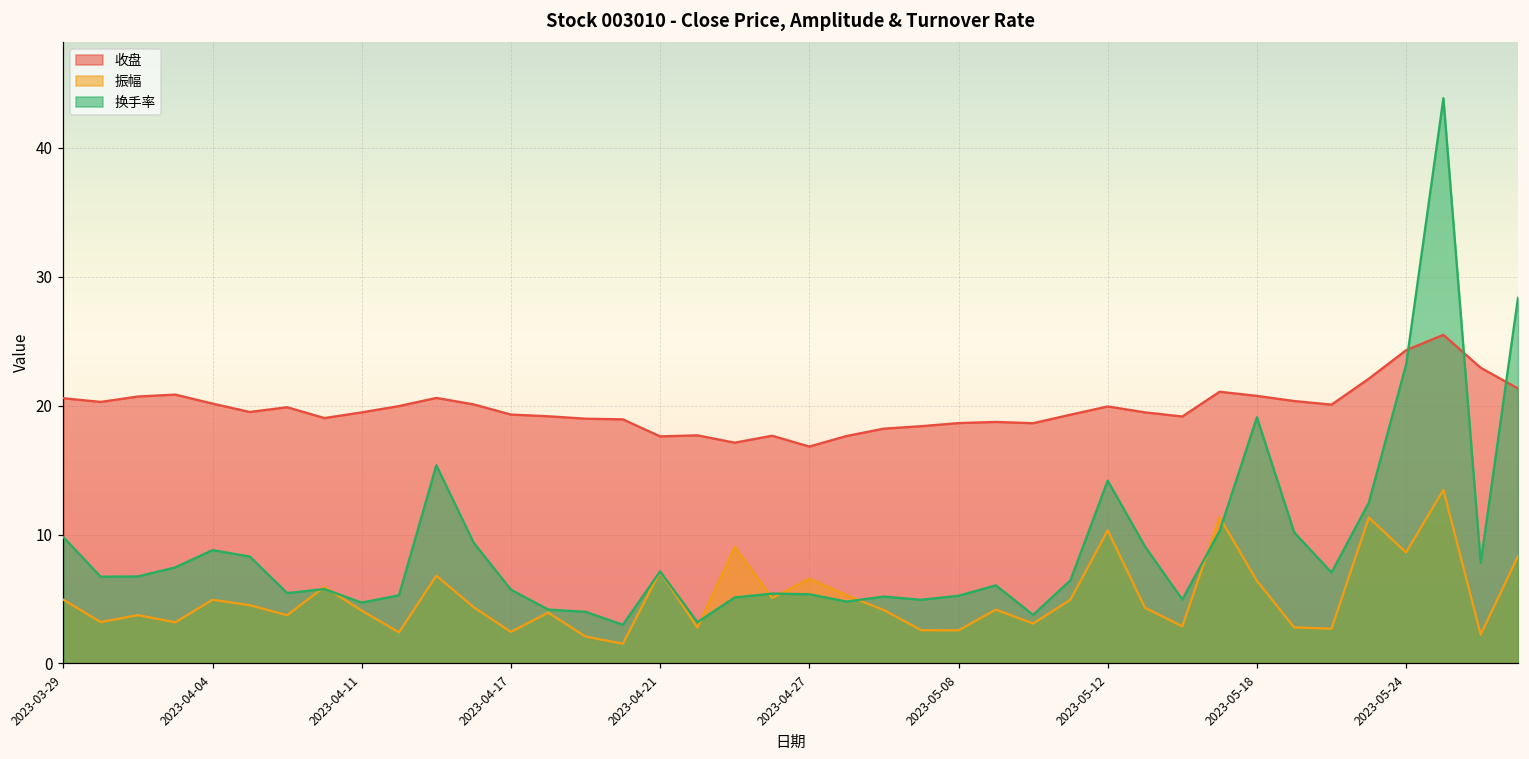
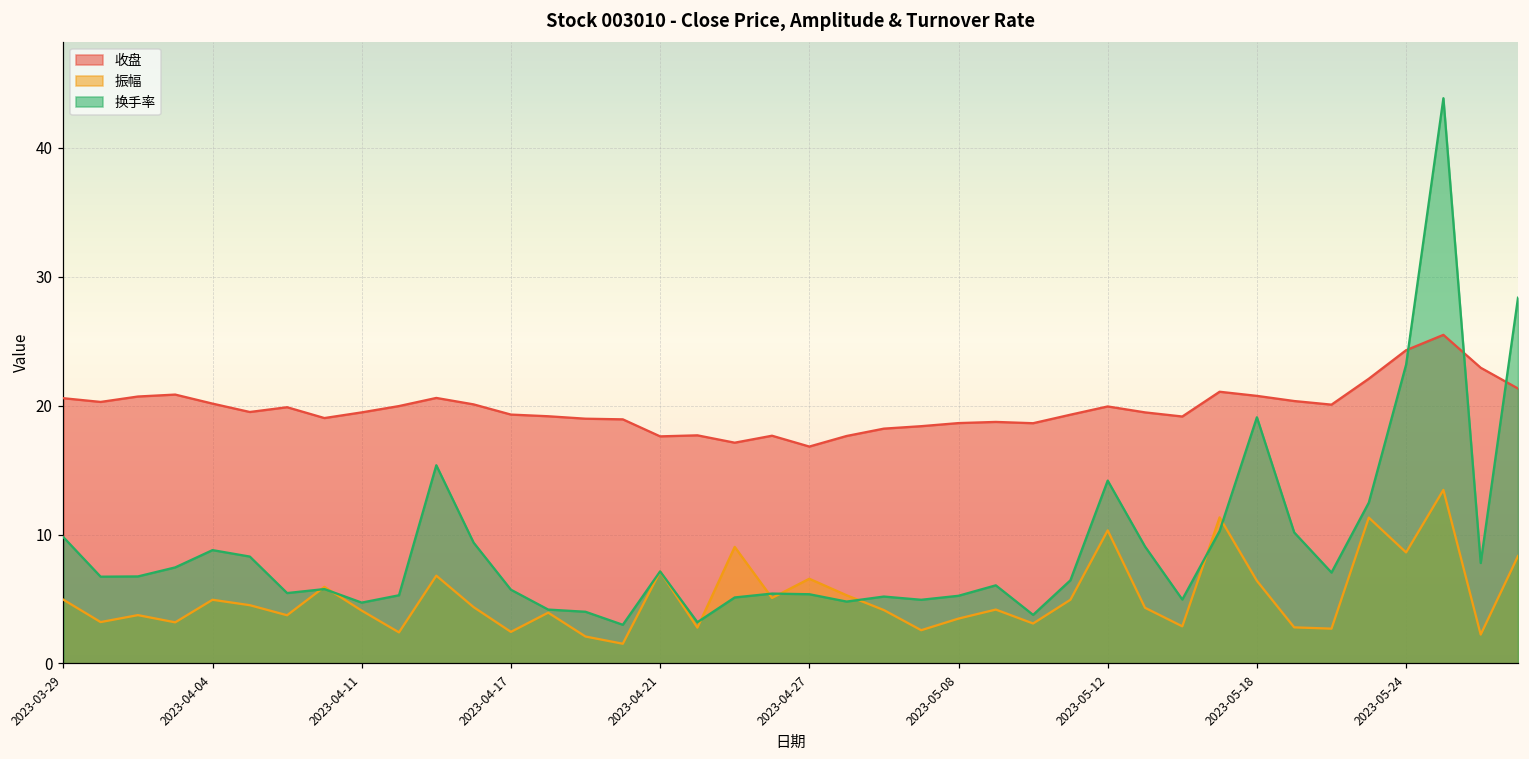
振幅, 2023-05-08: 2.6 -> 3.5
